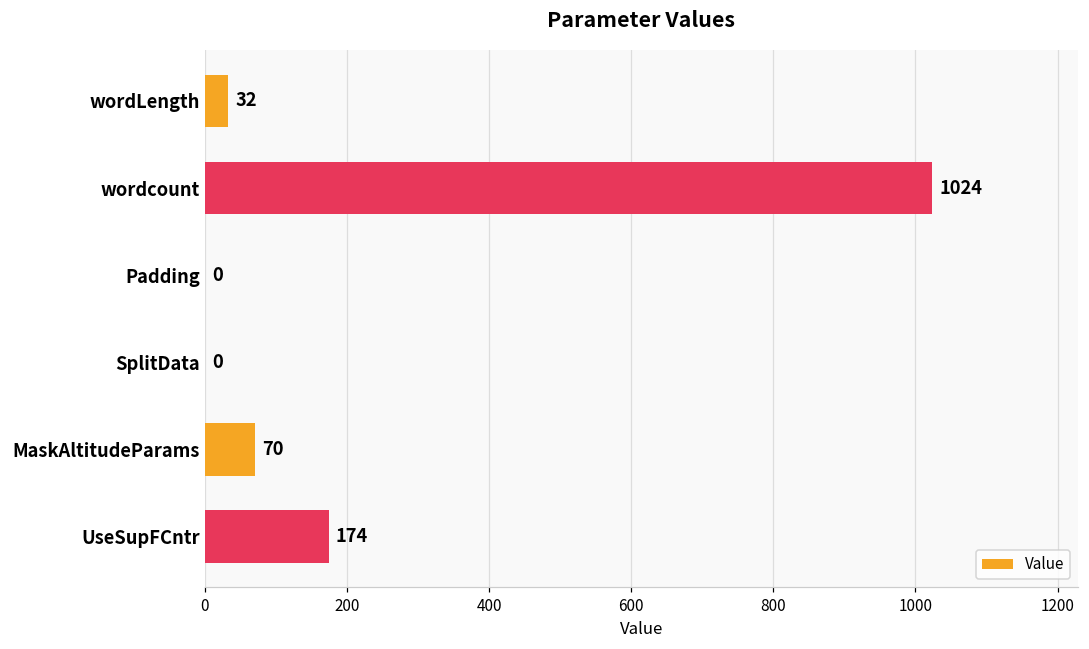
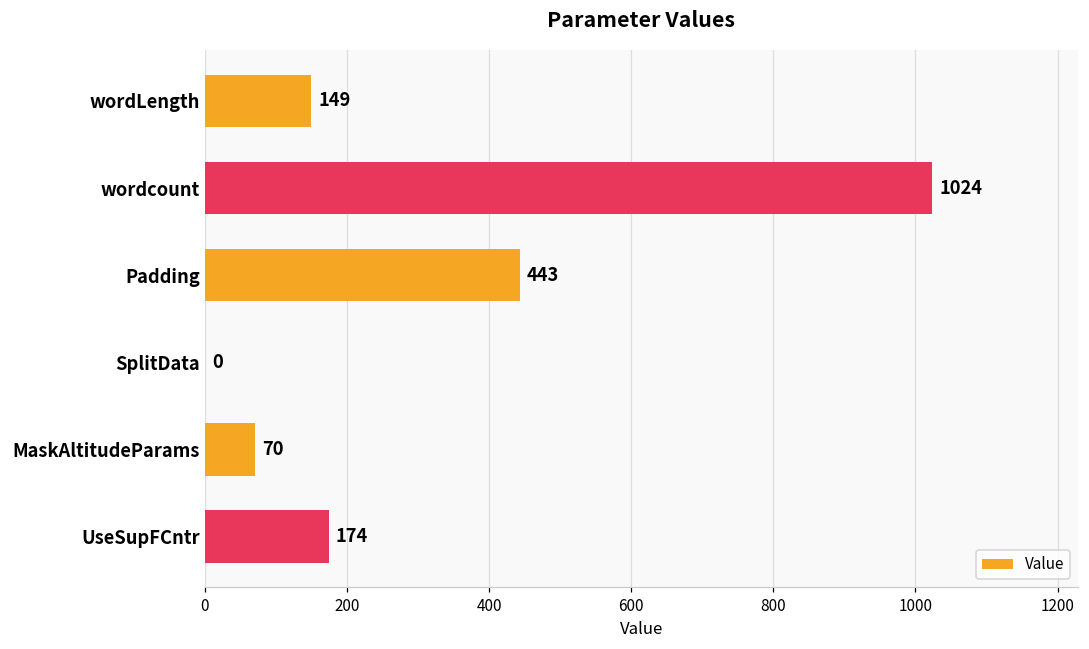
wordLength: 32 -> 149
Padding: 0 -> 443
